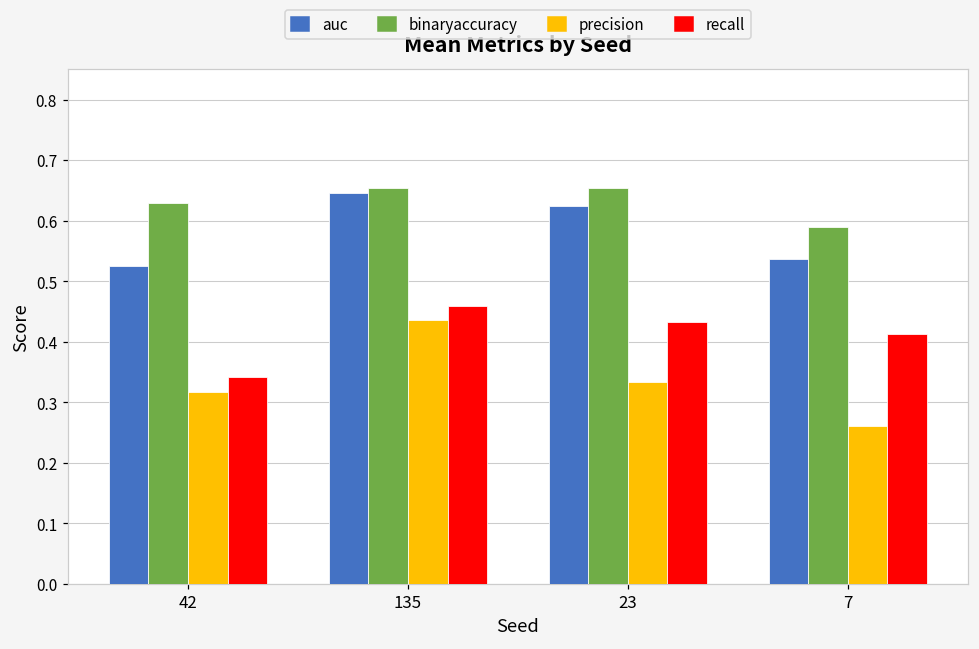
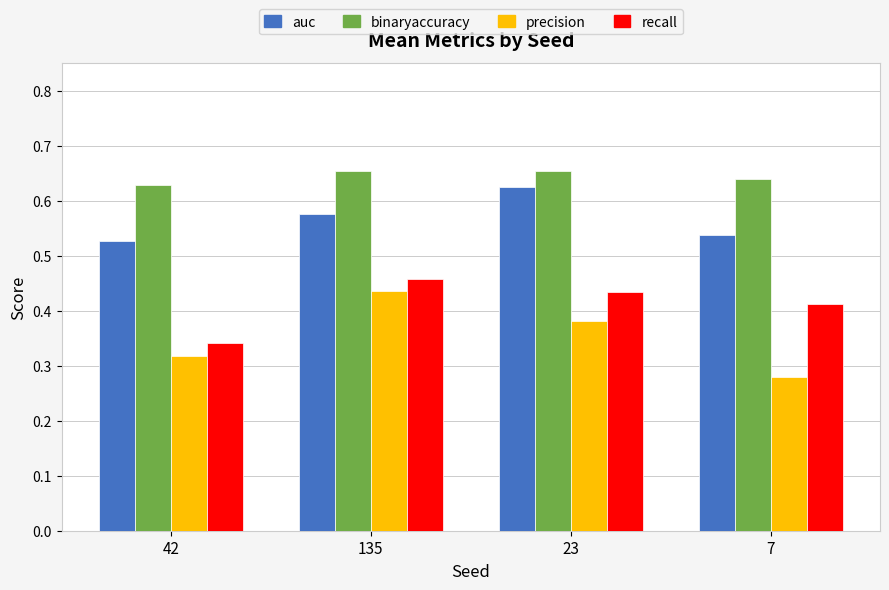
auc, 135: 0.65 -> 0.58
precision, 23: 0.33 -> 0.38
binaryaccuracy, 7: 0.59 -> 0.64
precision, 7: 0.26 -> 0.28
